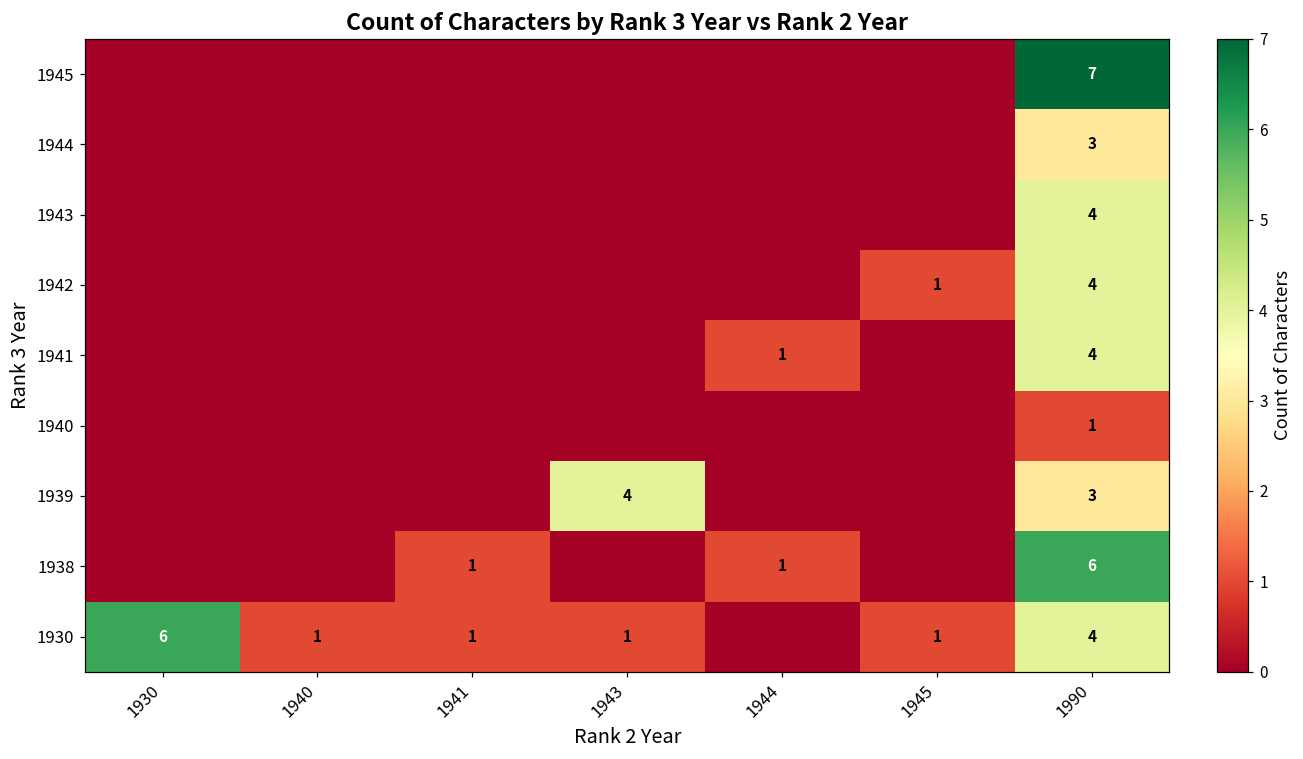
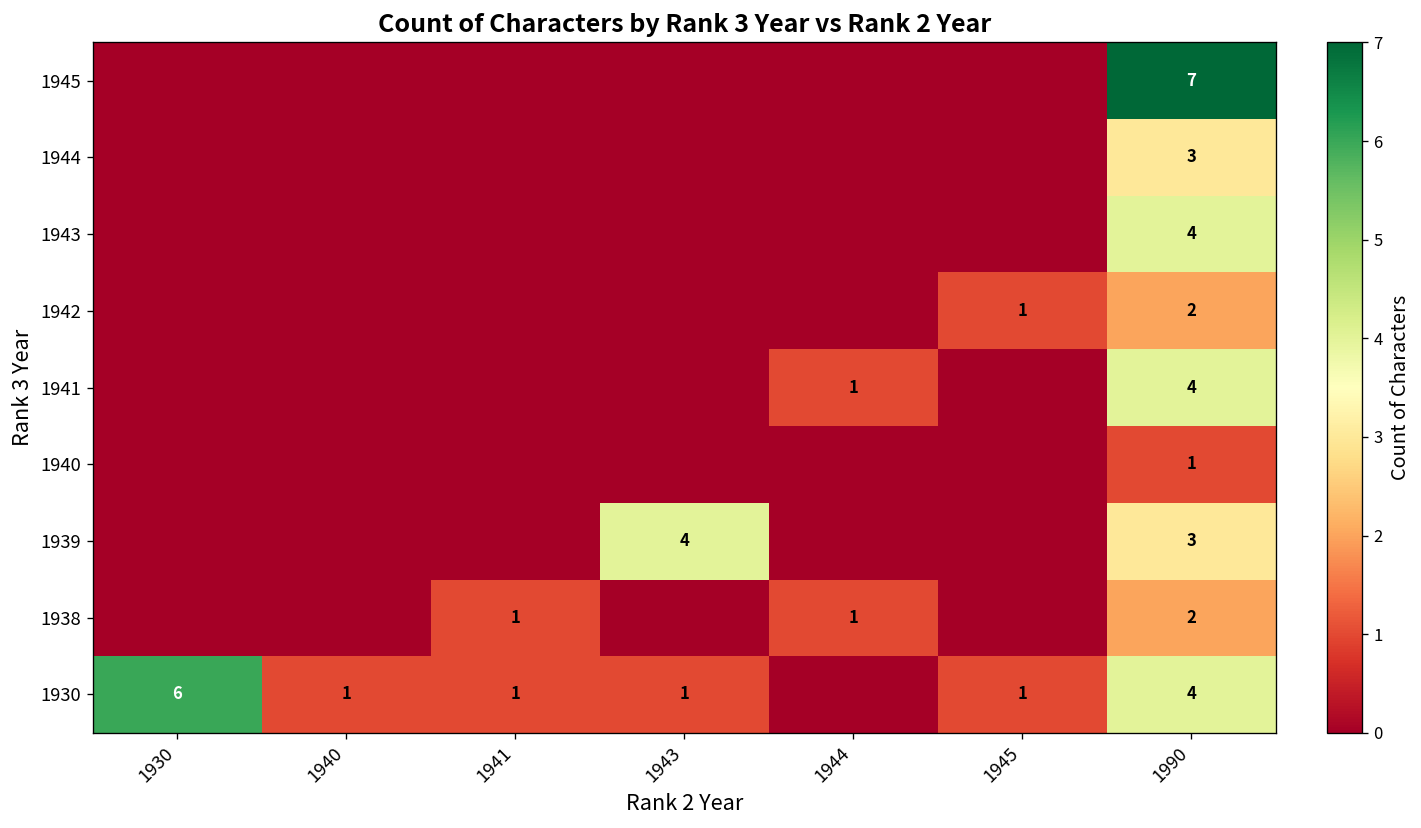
1942, 1990: 4 -> 2
1938, 1990: 6 -> 2
